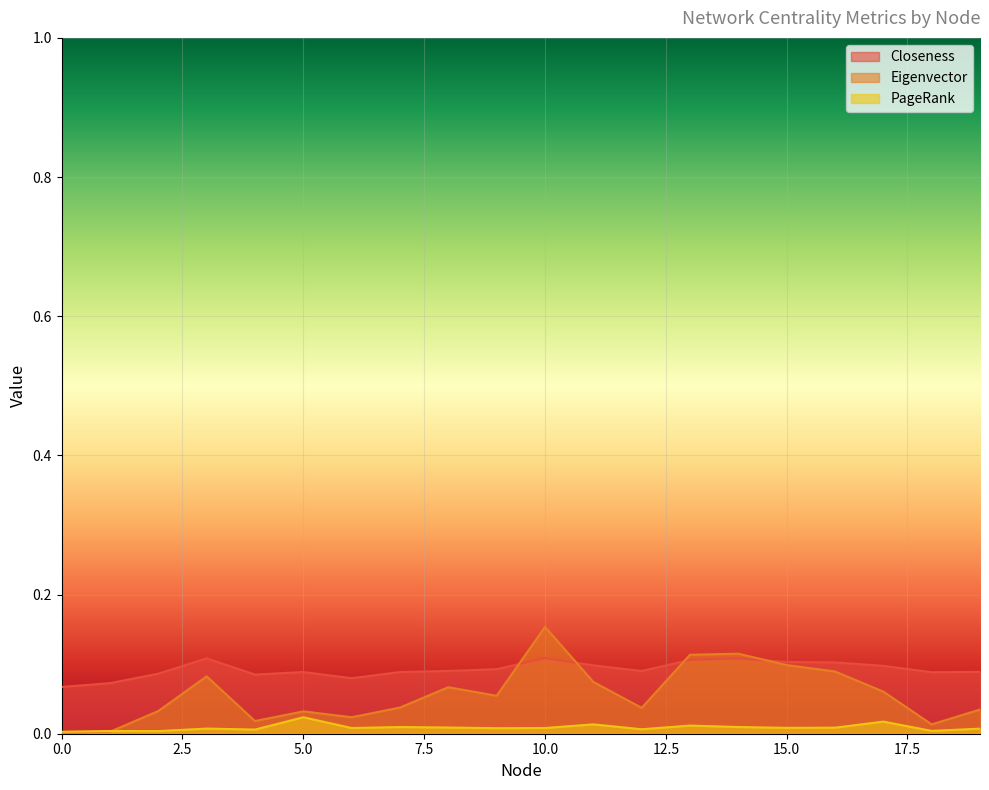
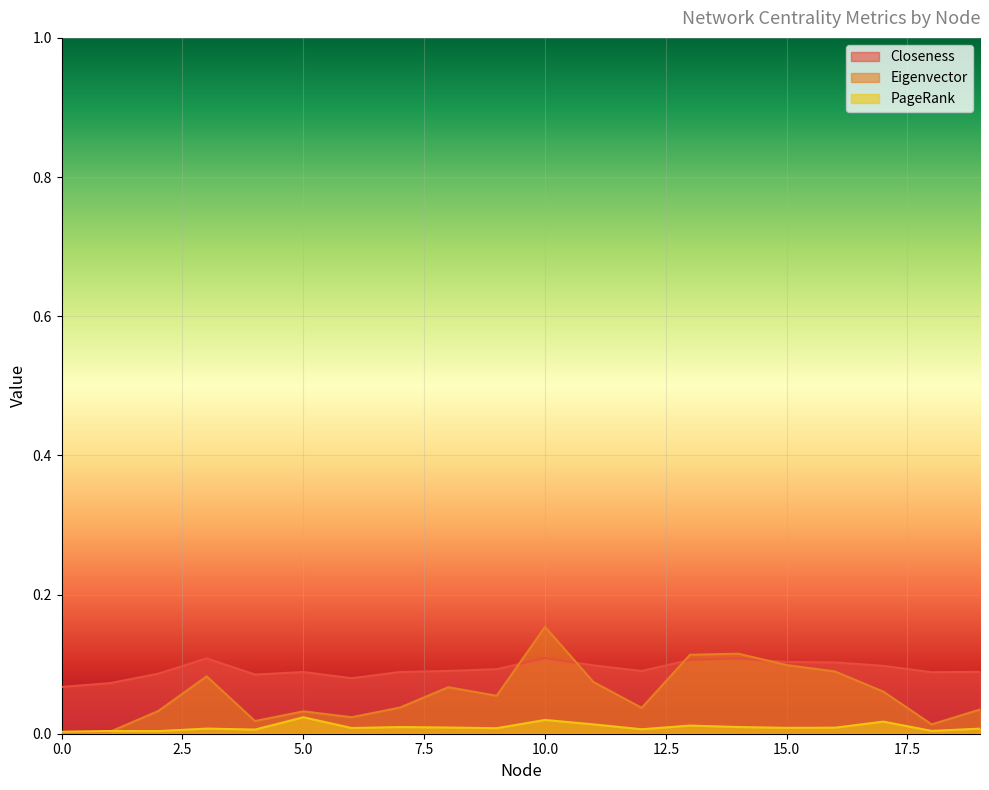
PageRank, 10.0: 0.01 -> 0.02
